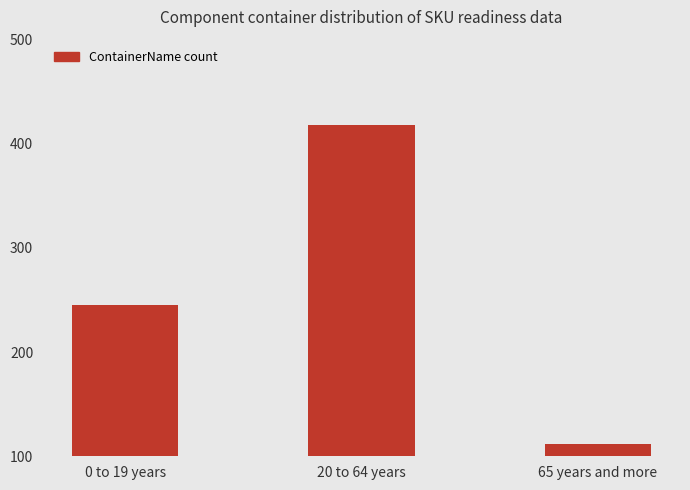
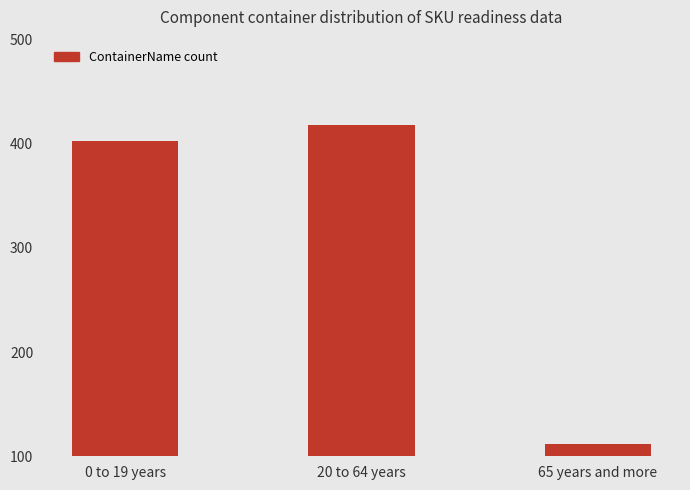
0 to 19 years: 245 -> 403
